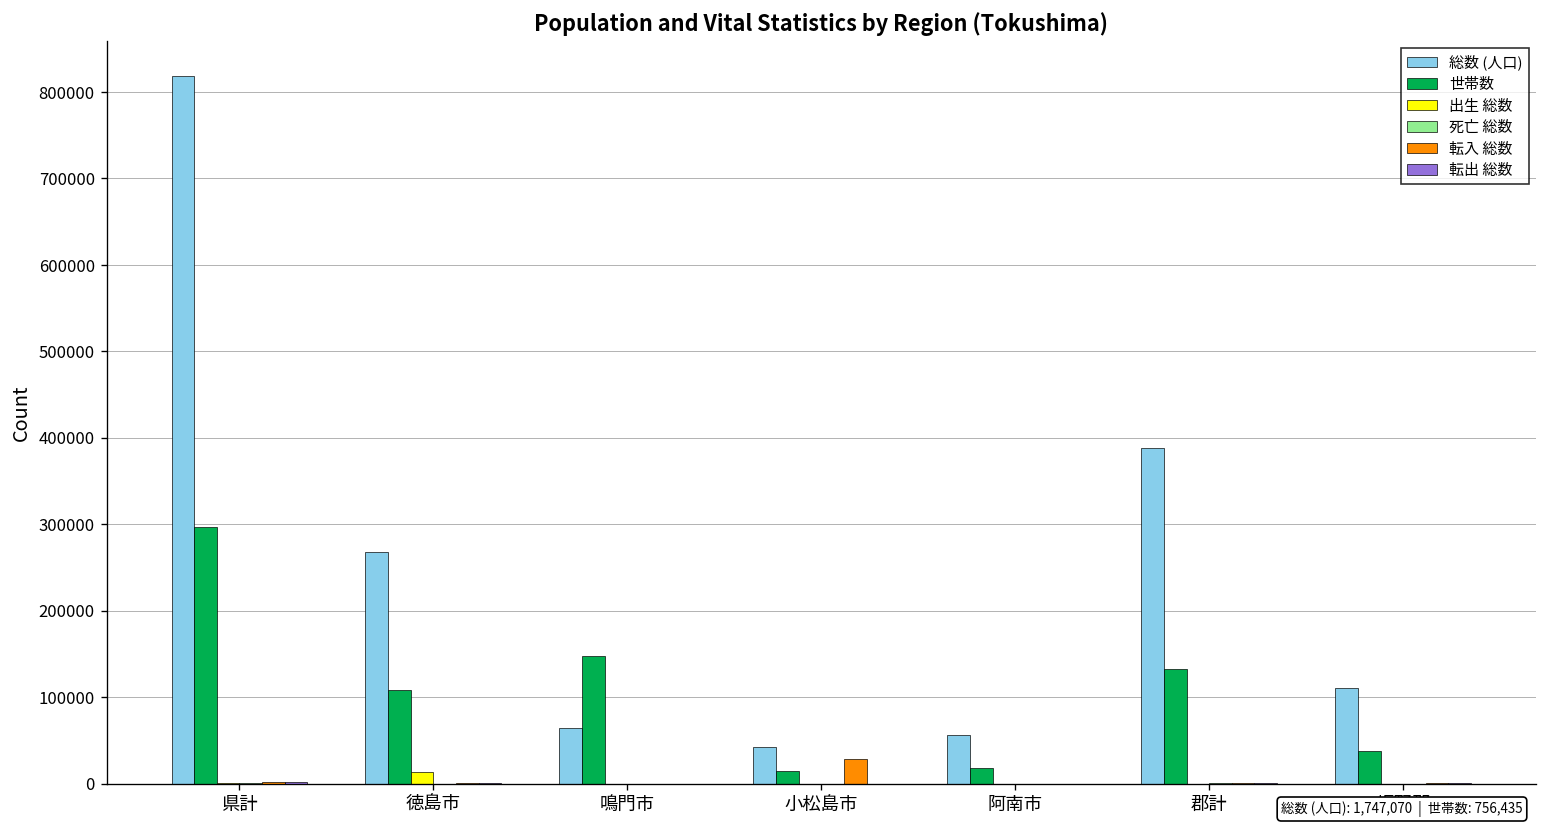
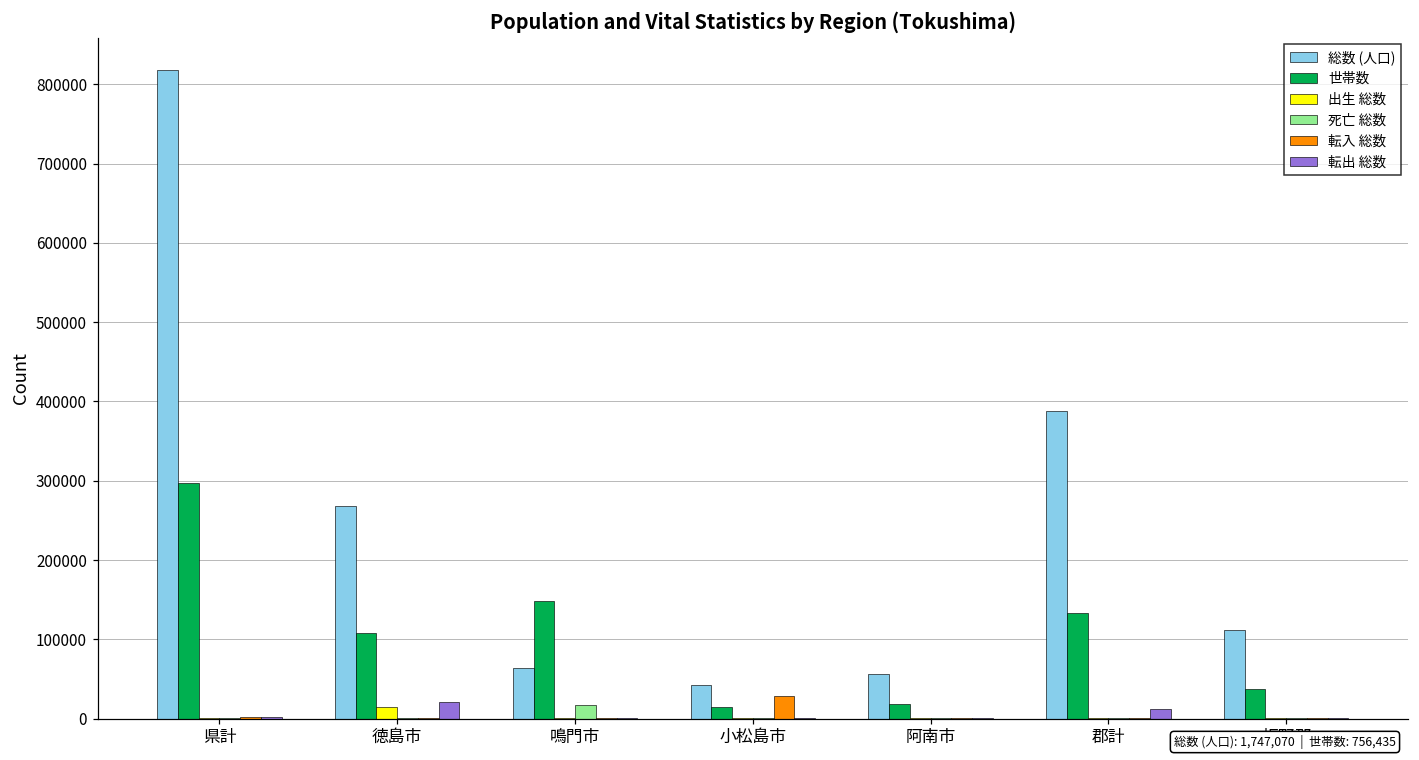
転出 総数, 徳島市: 0 -> 20000
死亡 総数, 鳴門市: 0 -> 20000
転出 総数, 郡計: 0 -> 10000
